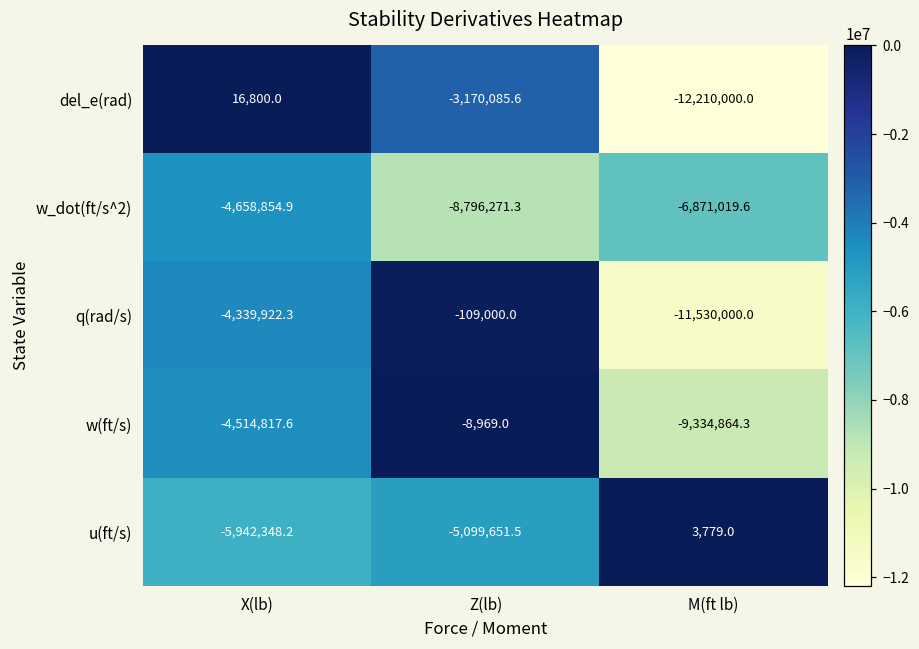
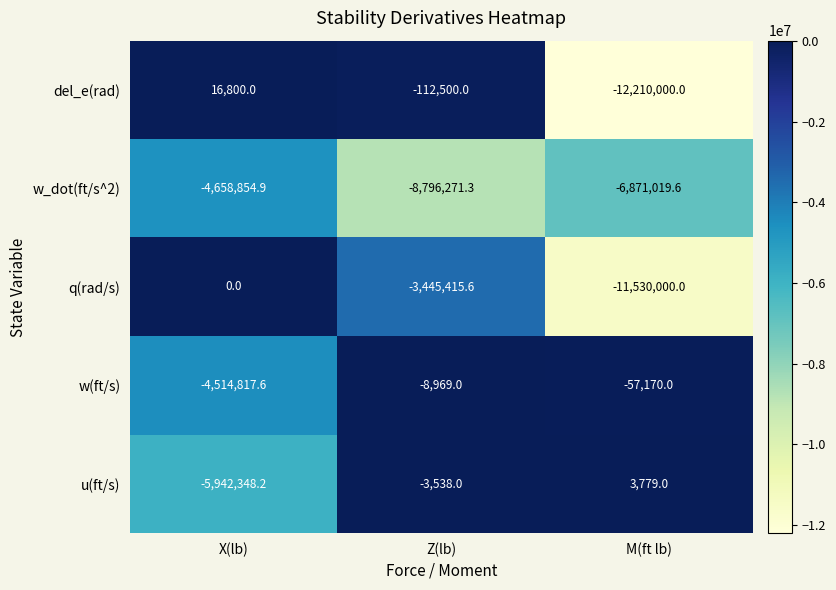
del_e(rad), Z(lb): -3,170,085.6 -> -112,500.0
q(rad/s), X(lb): -4,339,922.3 -> 0.0
q(rad/s), Z(lb): -109,000.0 -> -3,445,415.6
w(ft/s), M(ft lb): -9,334,864.3 -> -57,170.0
u(ft/s), Z(lb): -5,099,651.5 -> -3,538.0
